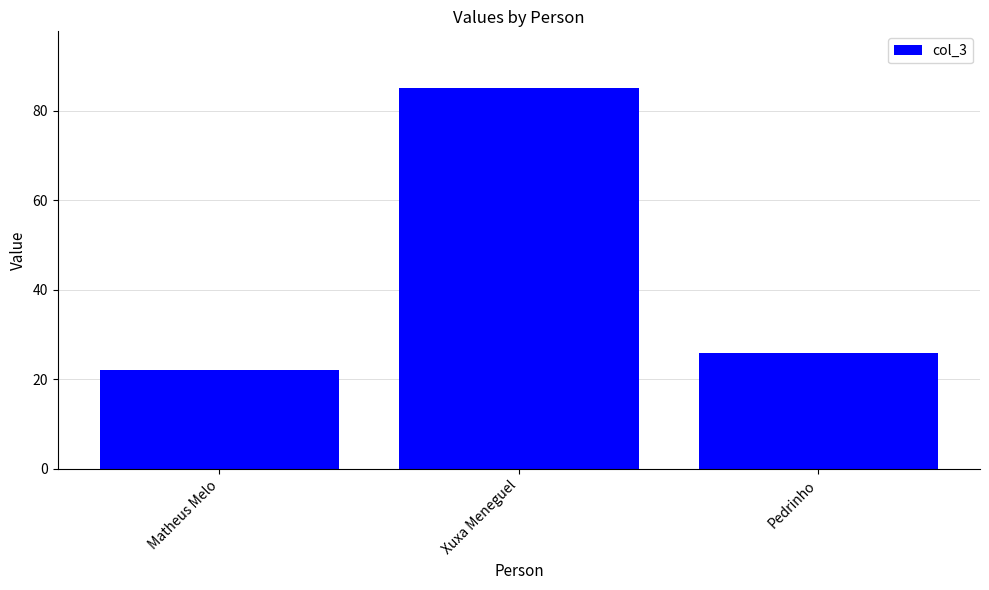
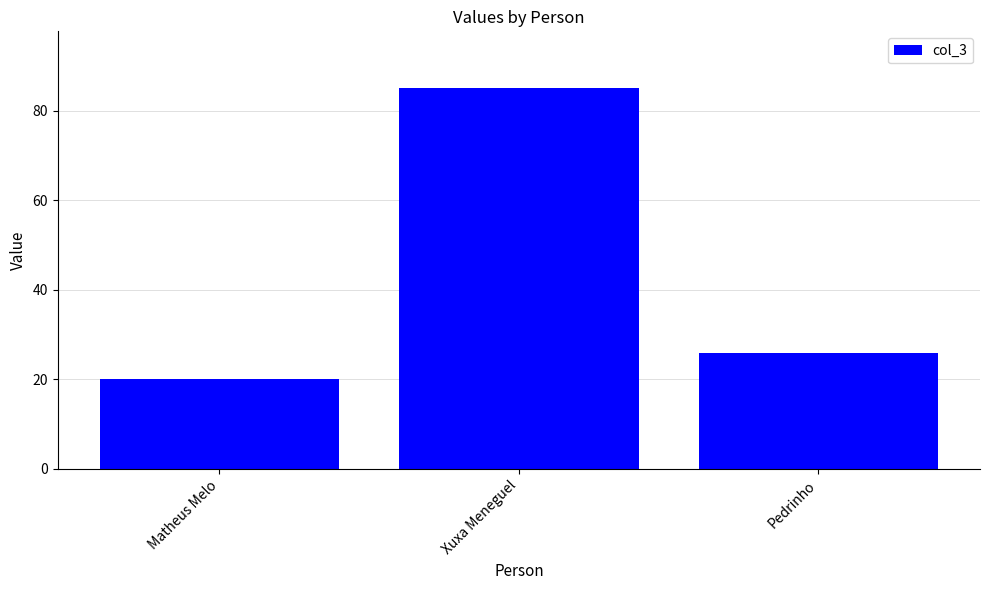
Matheus Melo: 22 -> 20
